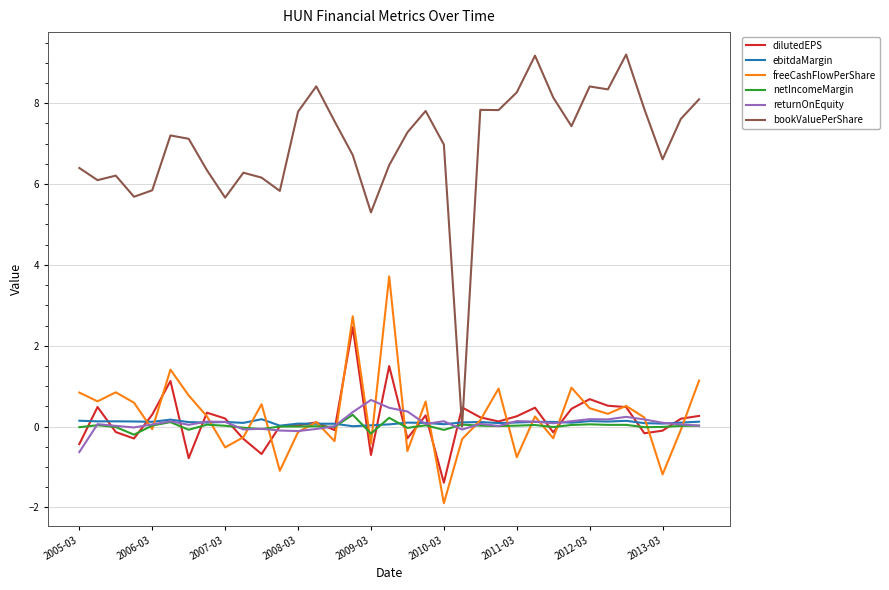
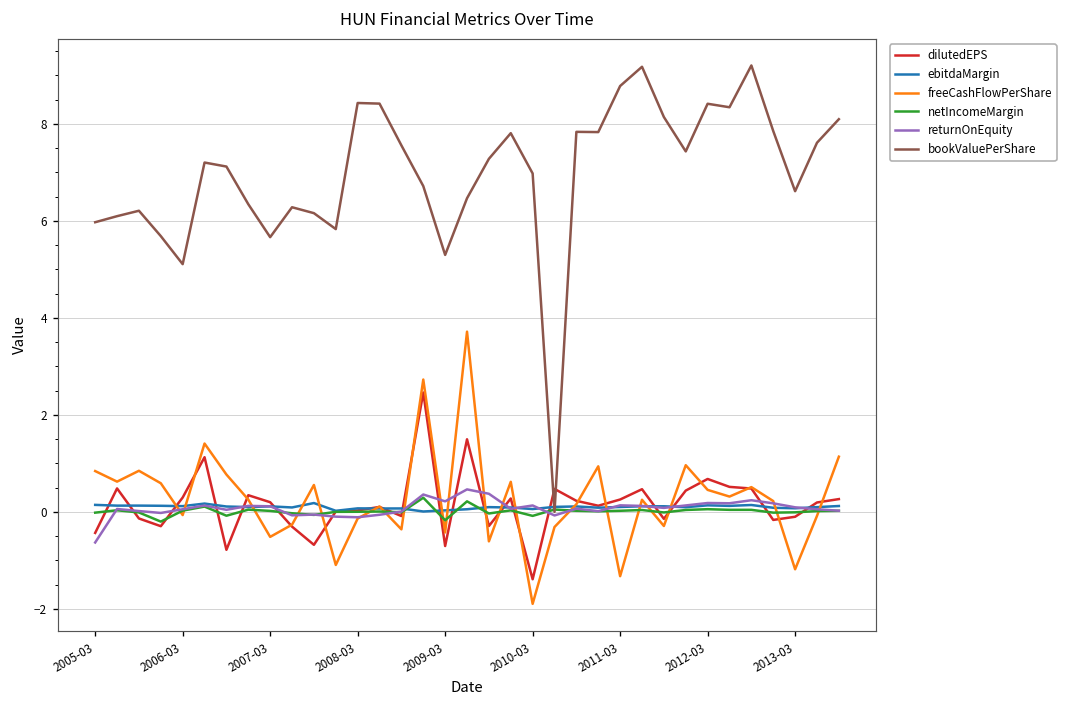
bookValuePerShare, 2005-03: 6.4 -> 6.0
bookValuePerShare, 2006-03: 5.8 -> 5.1
bookValuePerShare, 2008-03: 7.8 -> 8.4
returnOnEquity, 2009-03: 0.7 -> 0.2
freeCashFlowPerShare, 2011-03: -0.8 -> -1.3
bookValuePerShare, 2011-03: 8.3 -> 8.8
